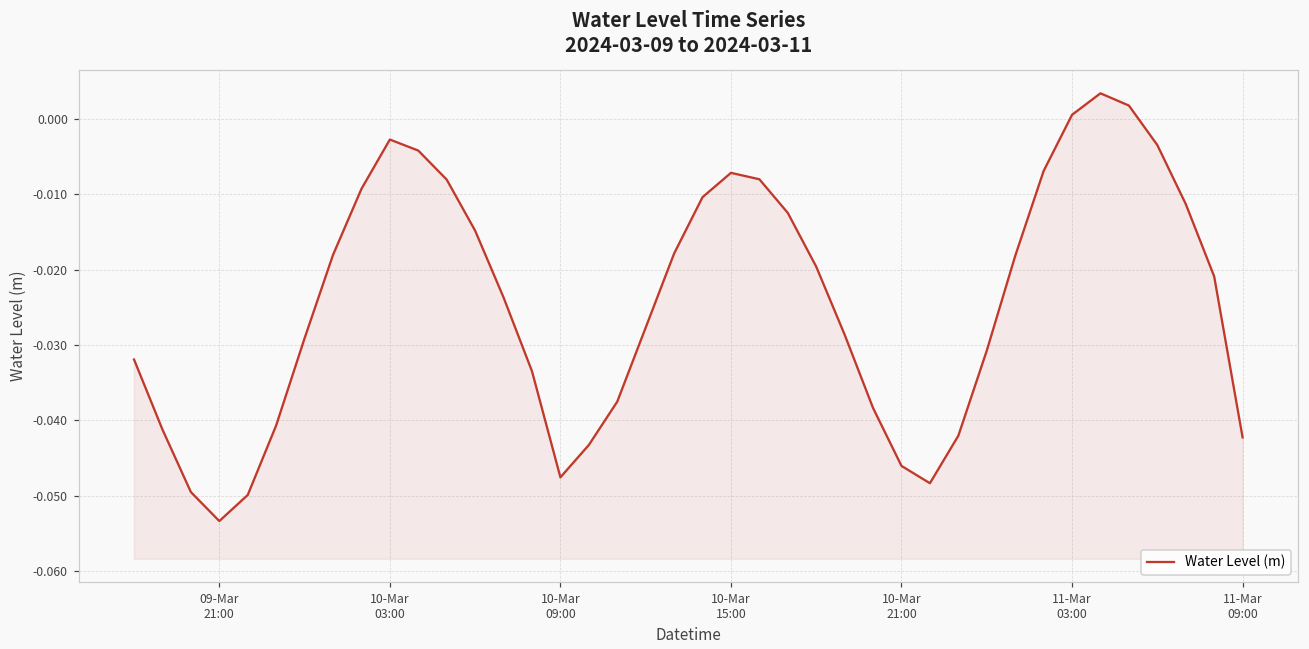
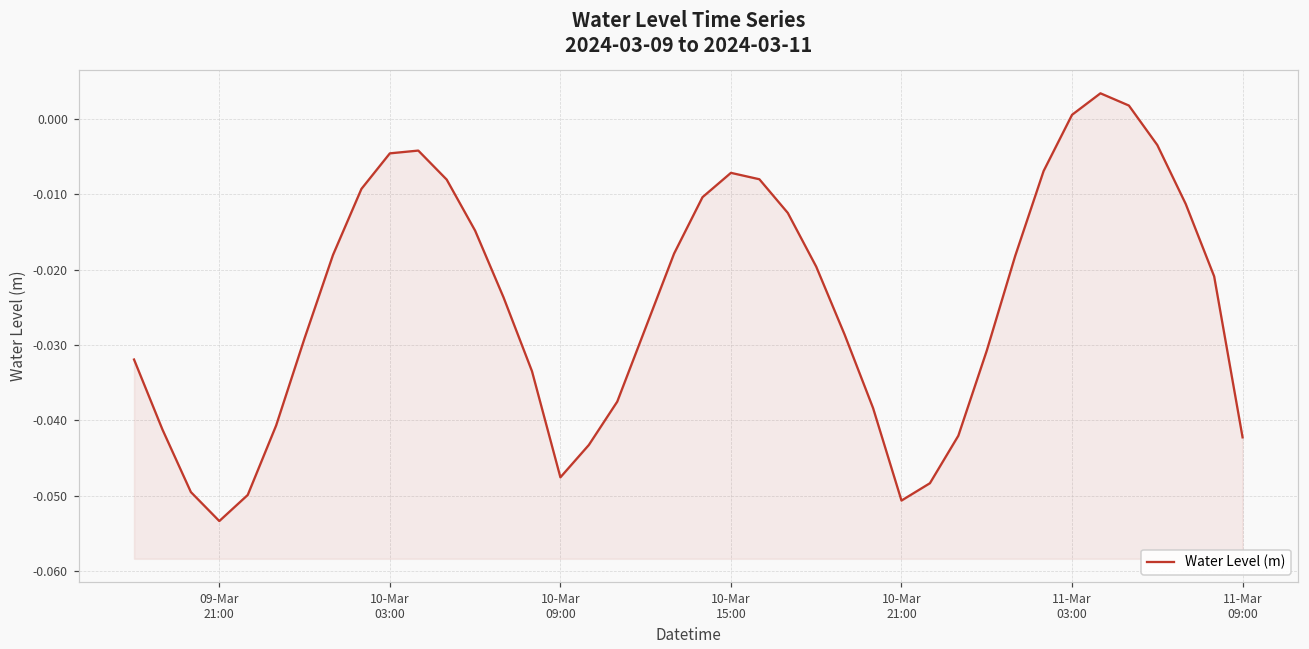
10-Mar 03:00: -0.003 -> -0.005
10-Mar 21:00: -0.046 -> -0.051
